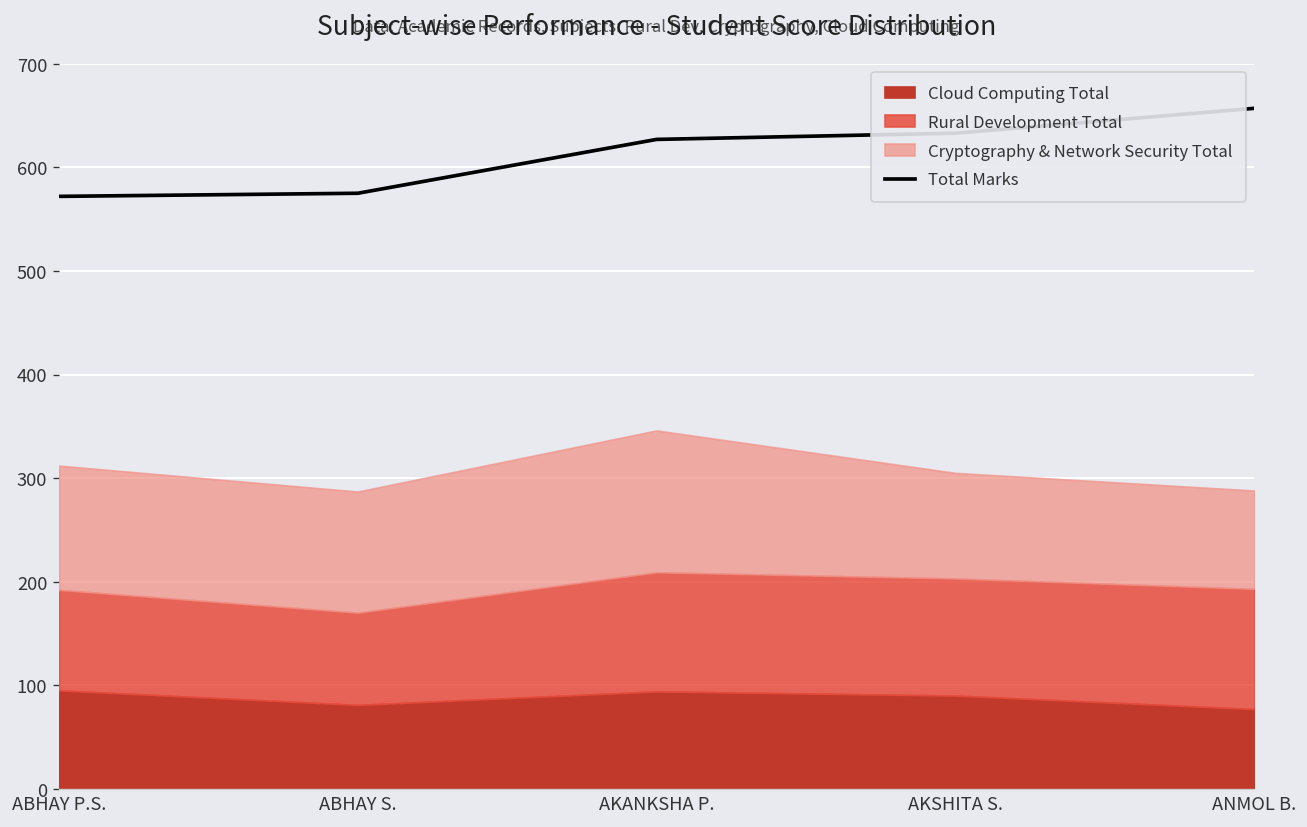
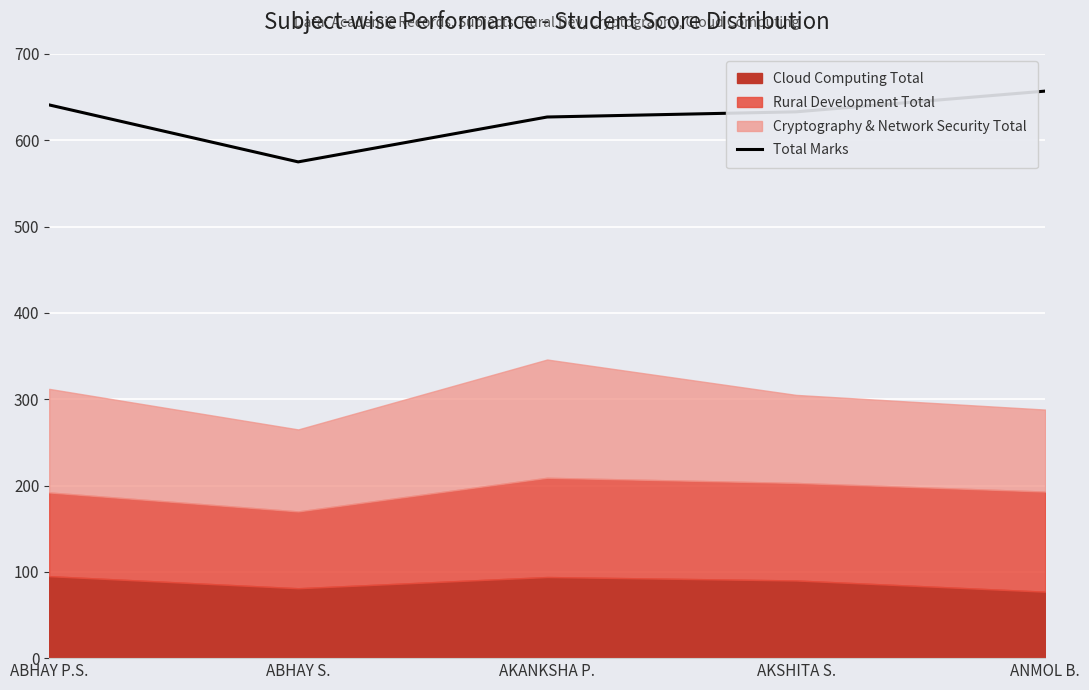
Total Marks, ABHAY P.S.: 570 -> 640
Cryptography & Network Security Total, ABHAY S.: 120 -> 100
